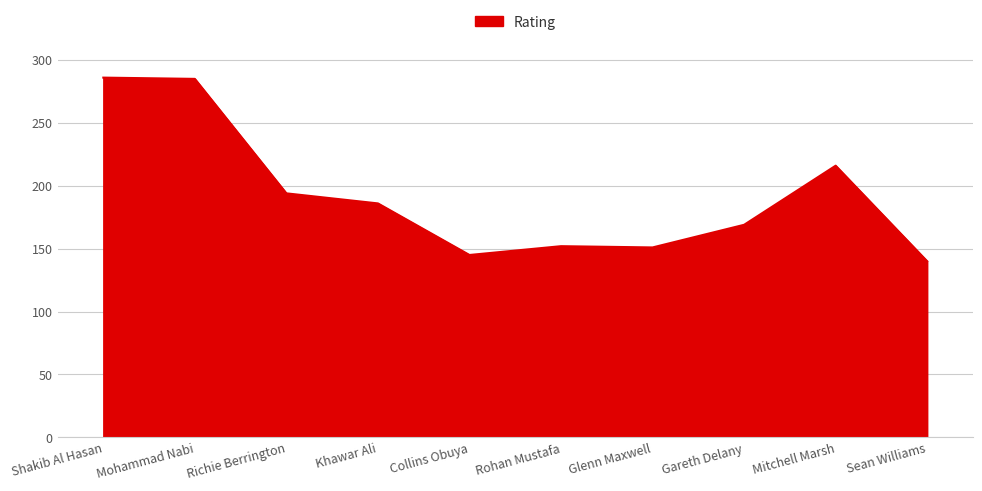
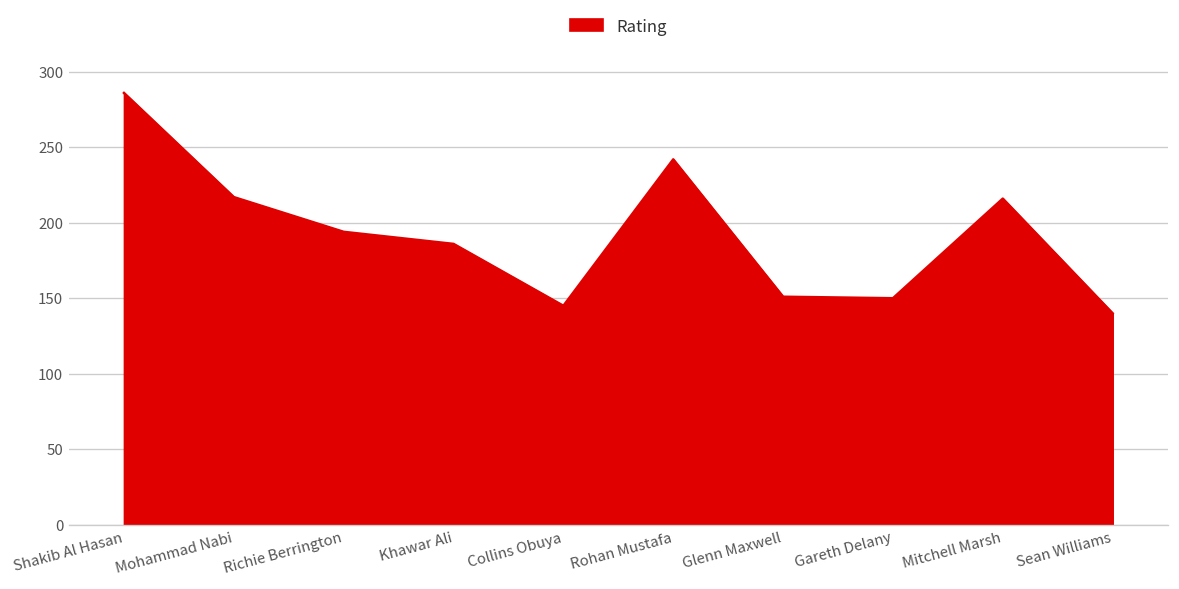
Mohammad Nabi: 285 -> 217
Rohan Mustafa: 152 -> 242
Gareth Delany: 169 -> 150
